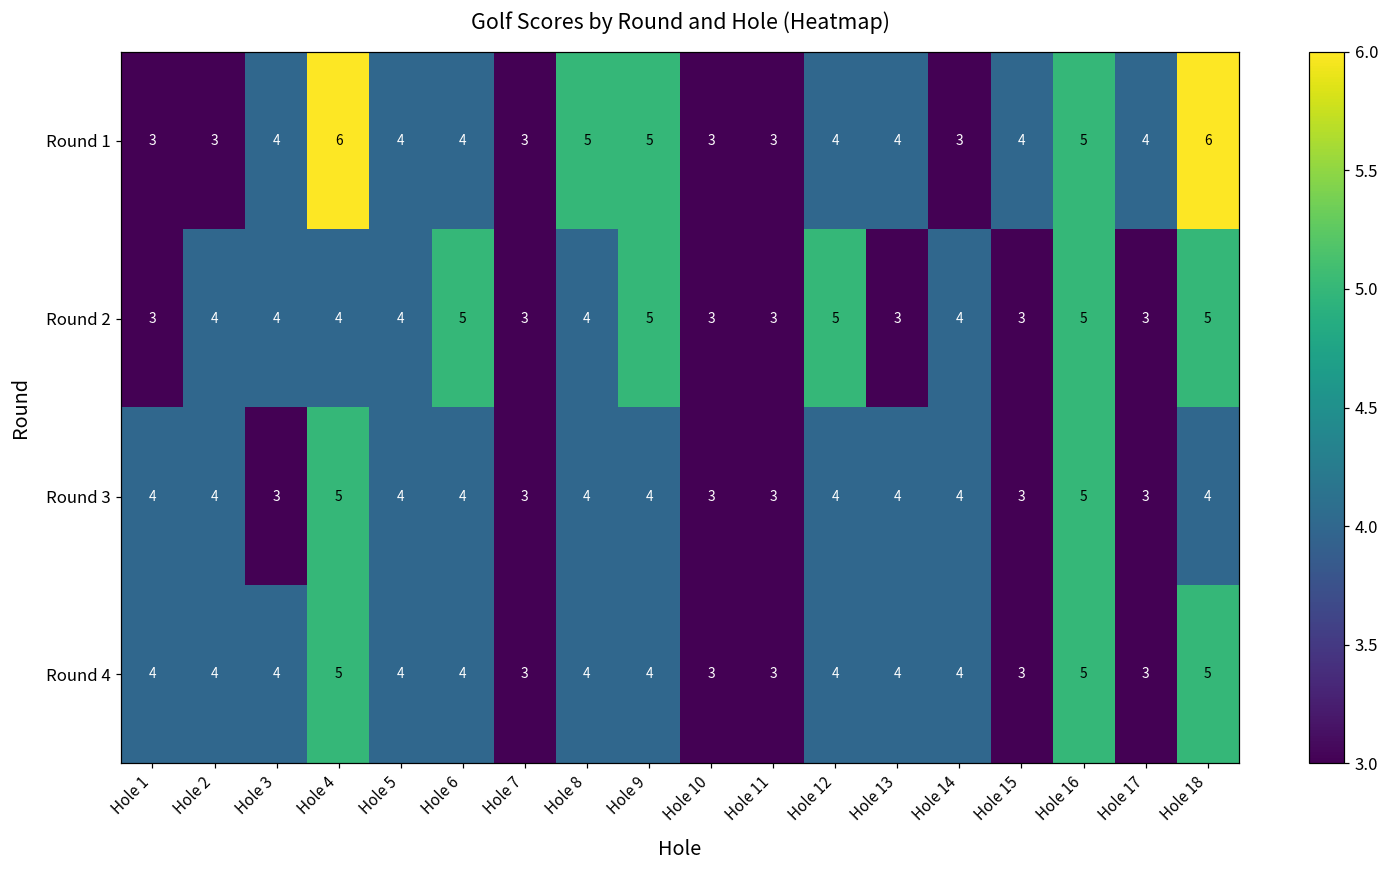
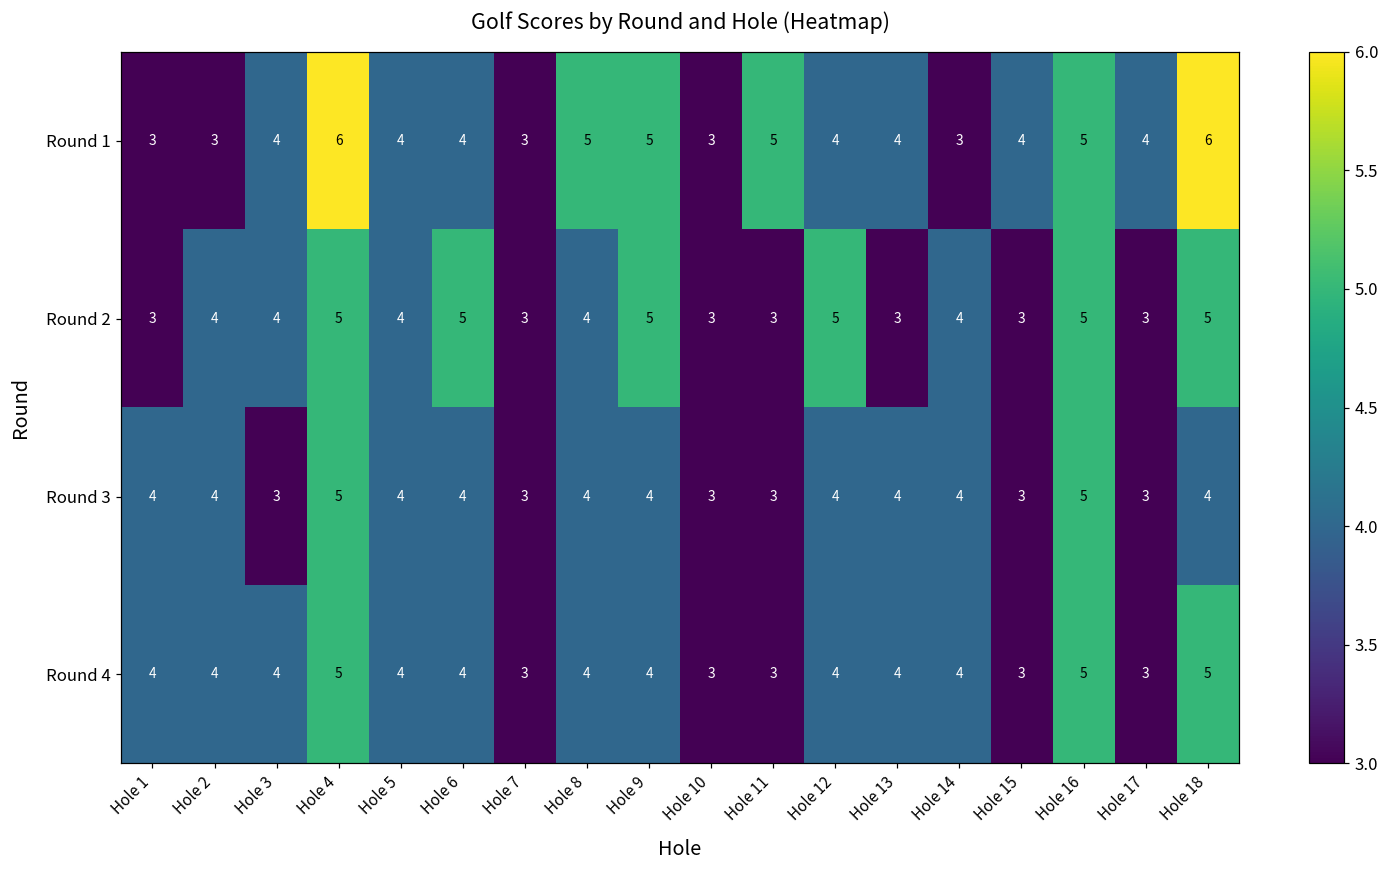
Round 1, Hole 11: 3 -> 5
Round 2, Hole 4: 4 -> 5
